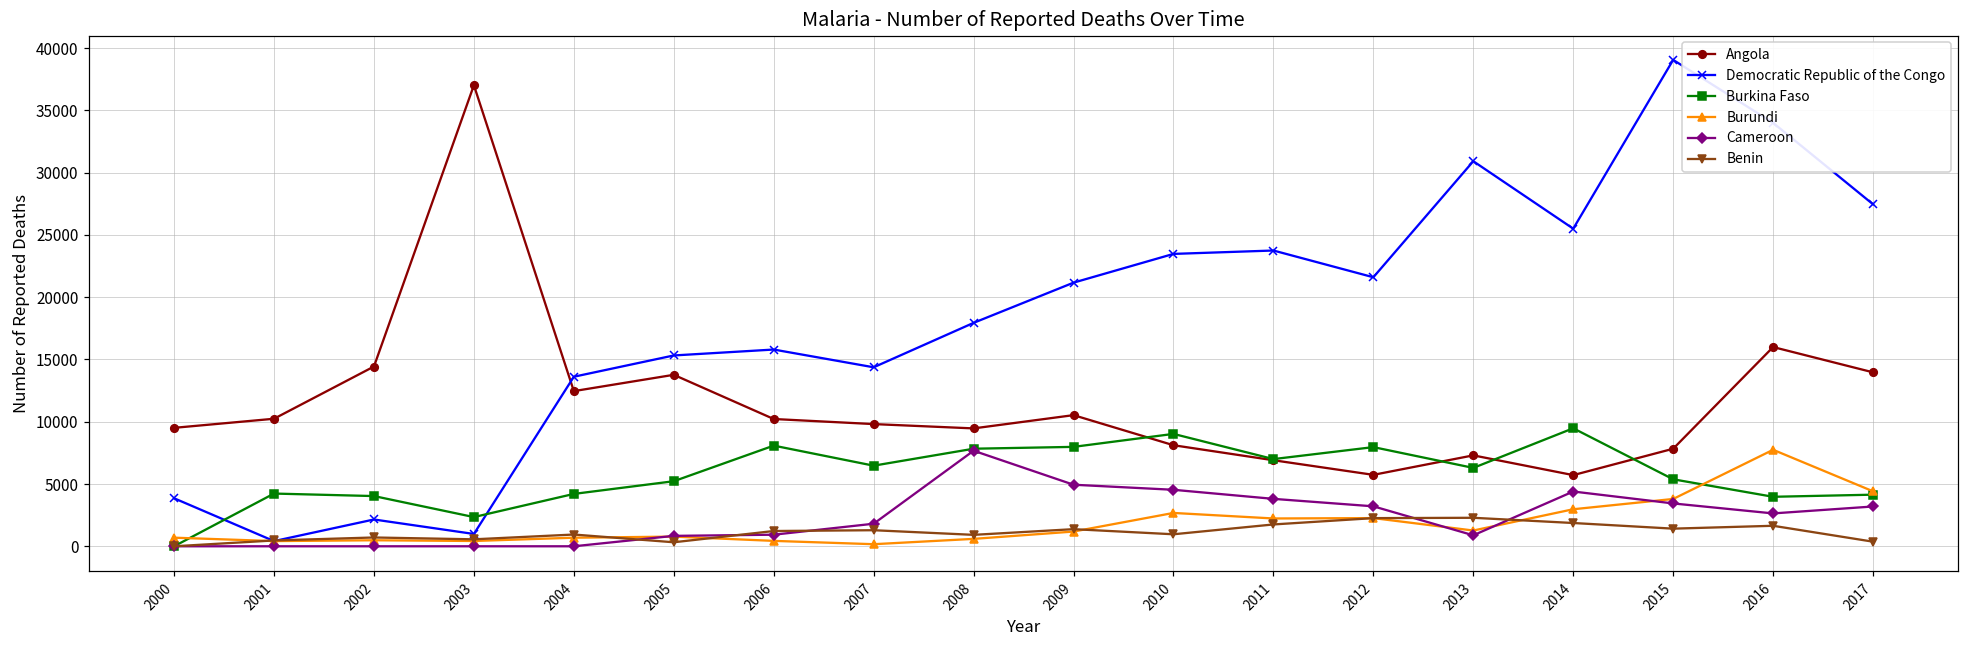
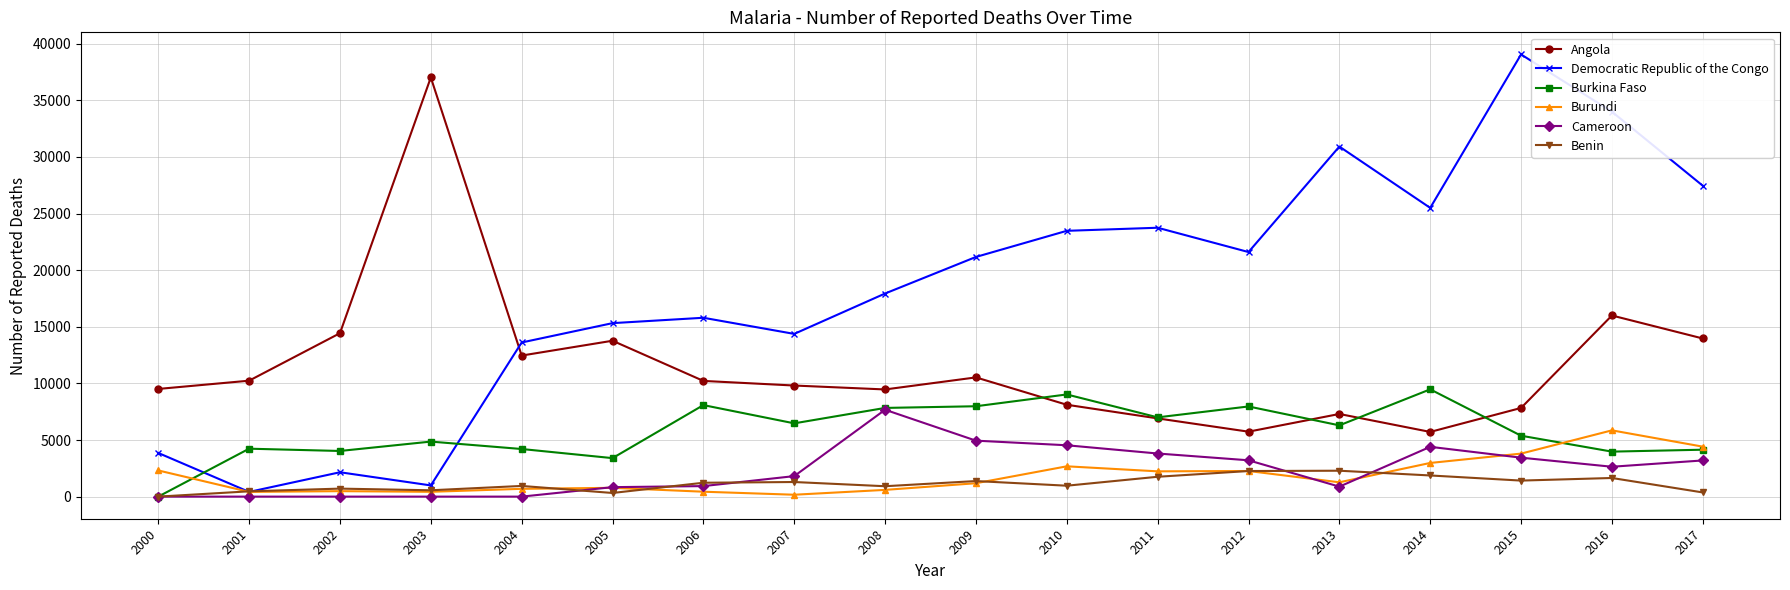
Burundi, 2000: 700 -> 2300
Burkina Faso, 2003: 2300 -> 4900
Burkina Faso, 2005: 5200 -> 3400
Burundi, 2016: 7700 -> 5900
